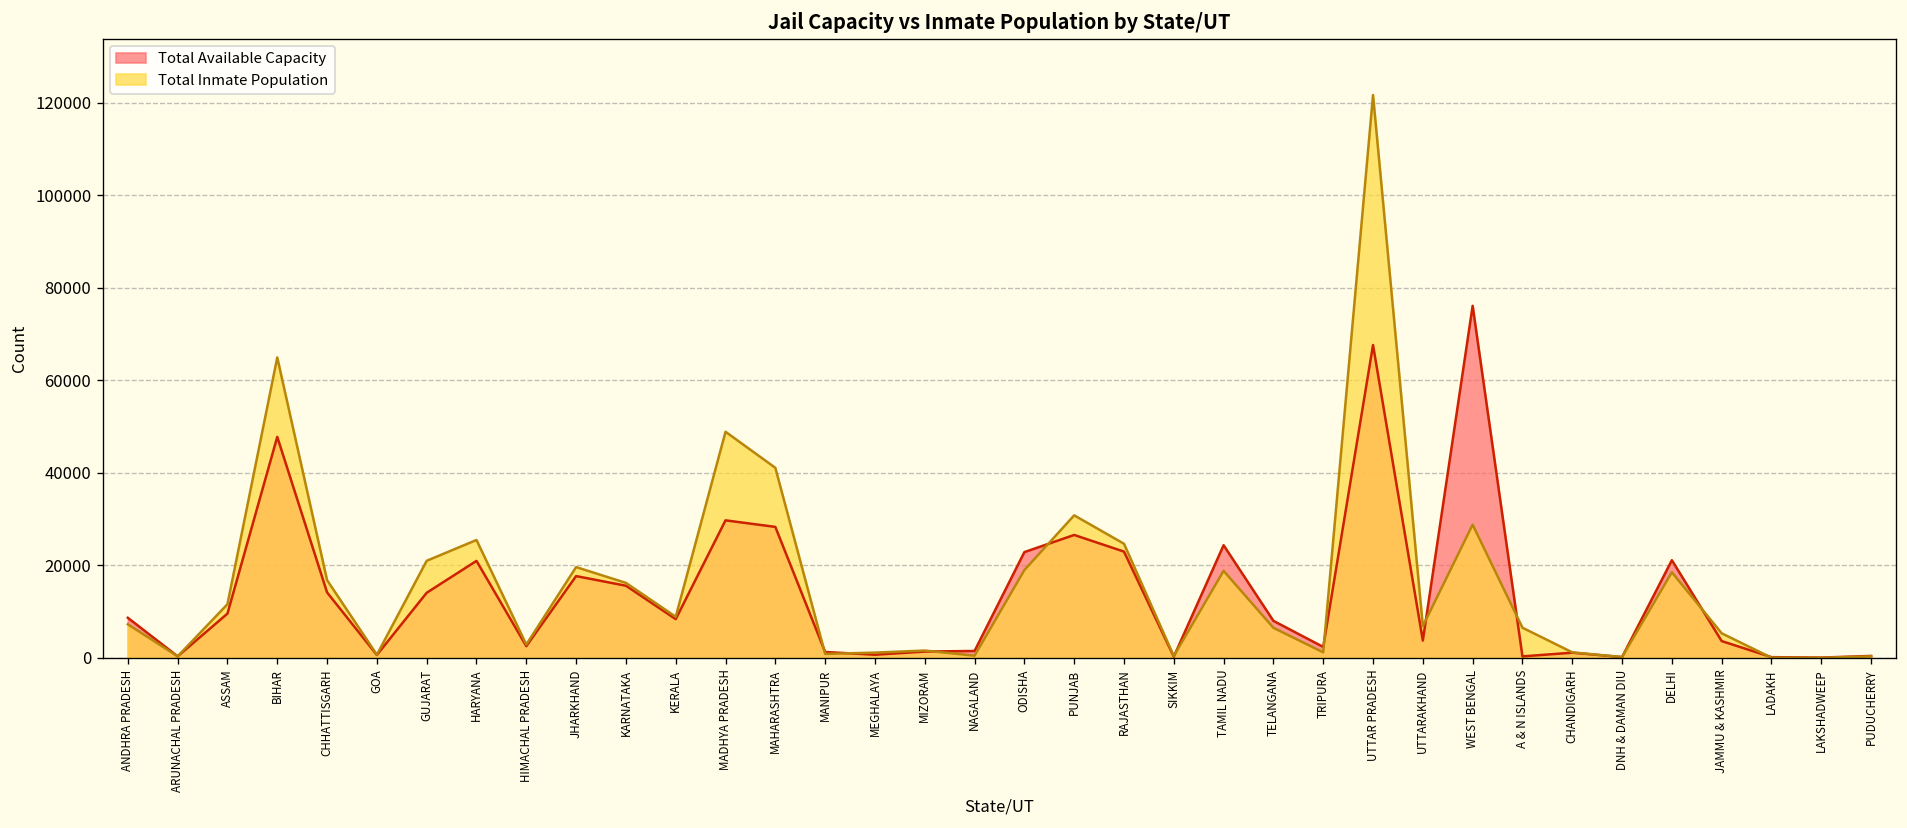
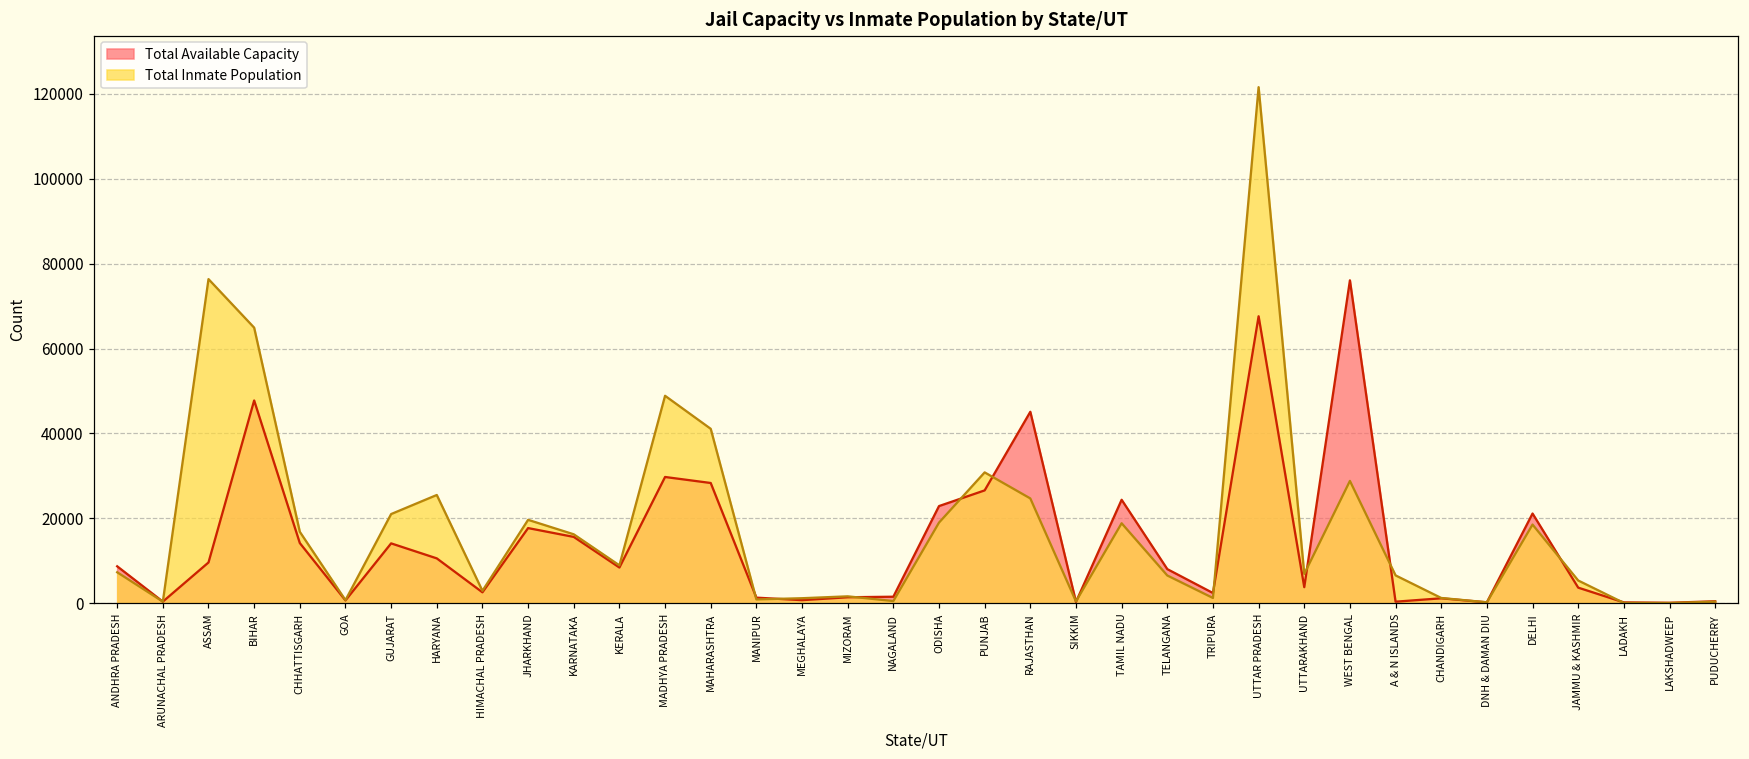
Total Inmate Population, ASSAM: 12000 -> 76000
Total Available Capacity, HARYANA: 21000 -> 11000
Total Available Capacity, RAJASTHAN: 23000 -> 45000
